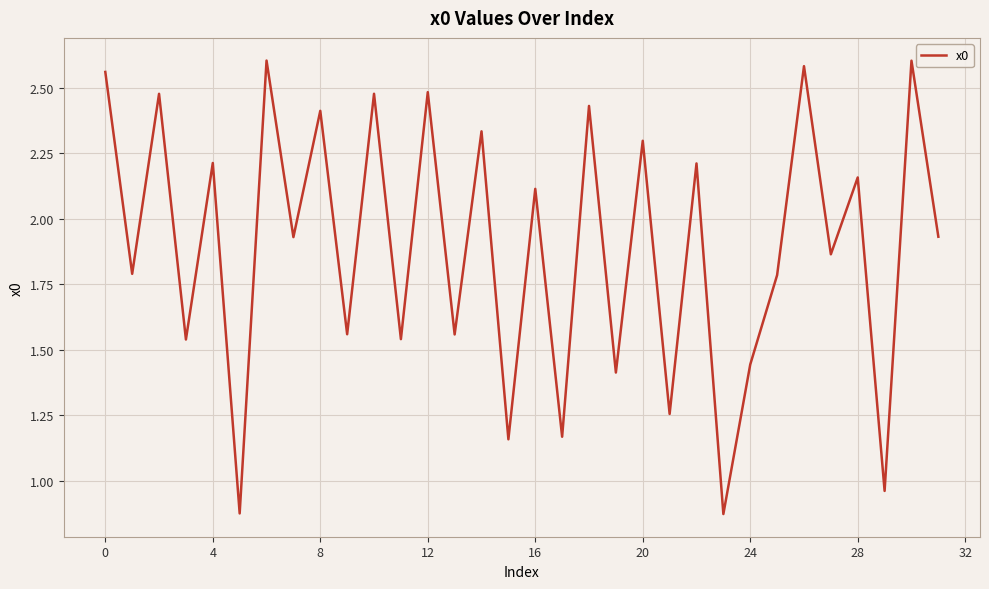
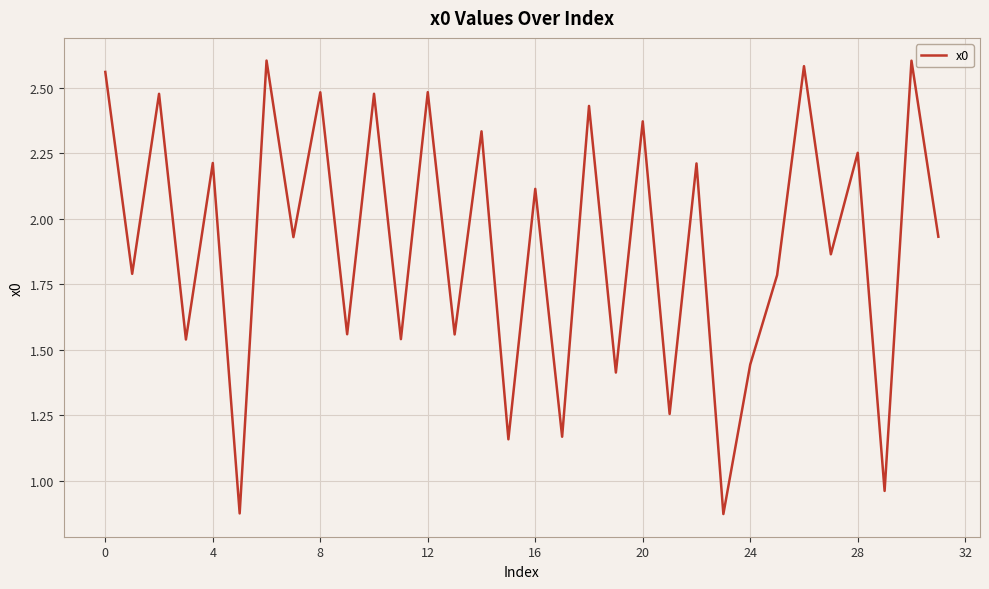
8: 2.41 -> 2.48
20: 2.30 -> 2.37
28: 2.16 -> 2.25
